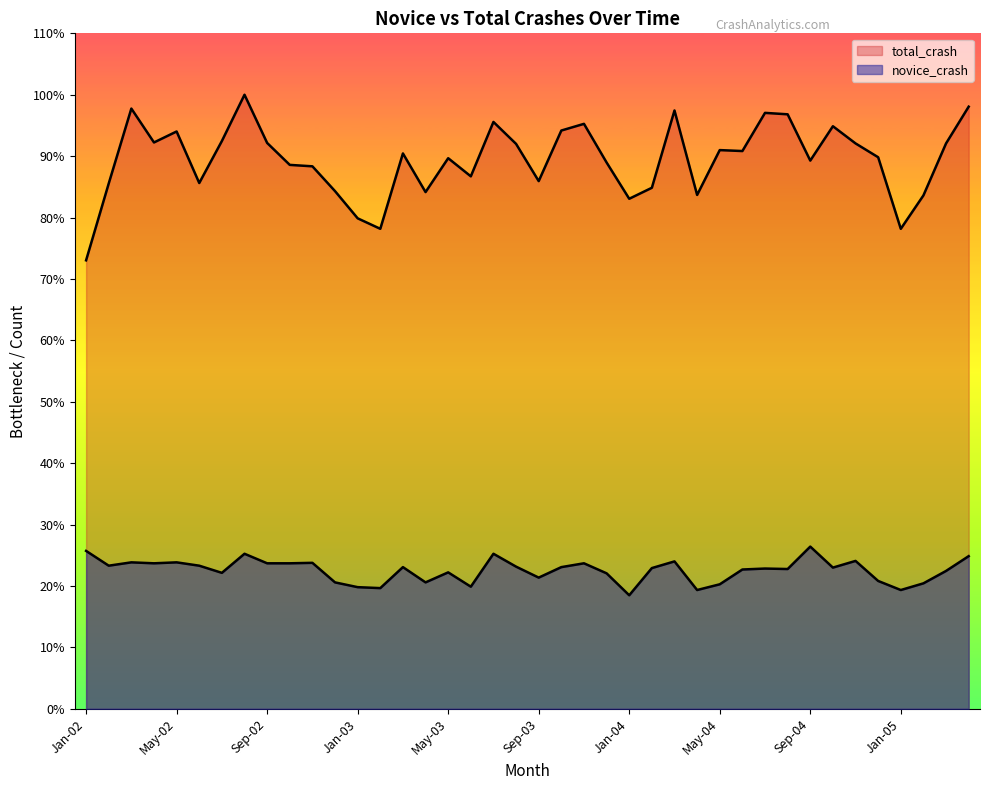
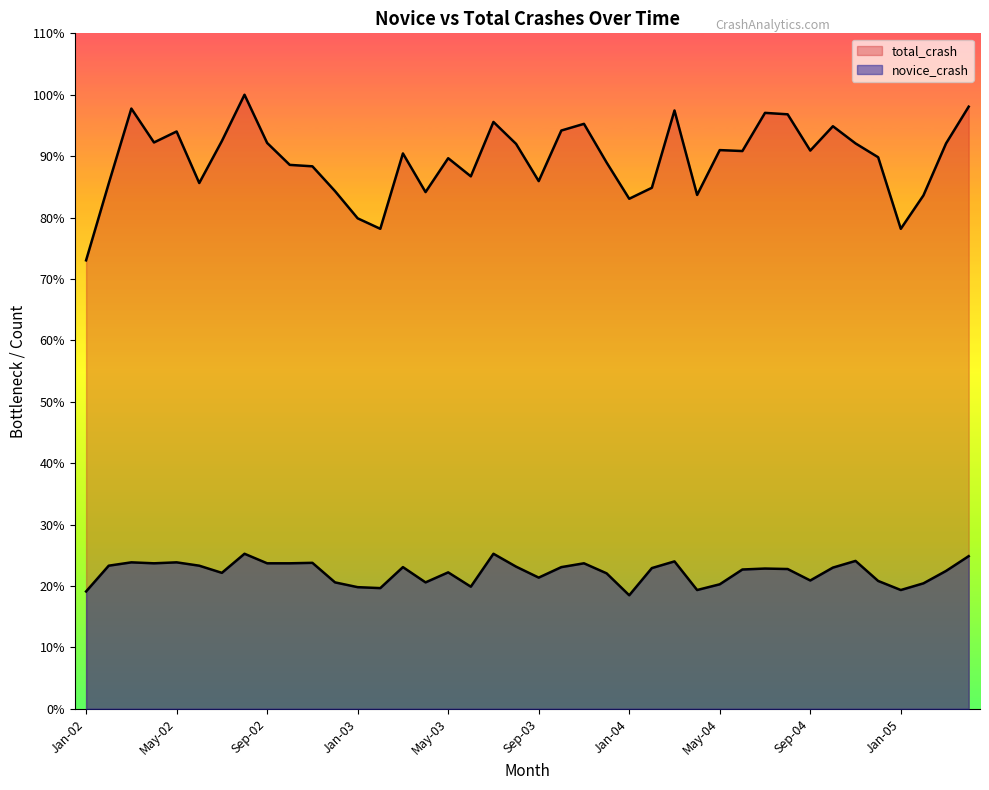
novice_crash, Jan-02: 26% -> 19%
total_crash, Sep-04: 89% -> 91%
novice_crash, Sep-04: 26% -> 21%
